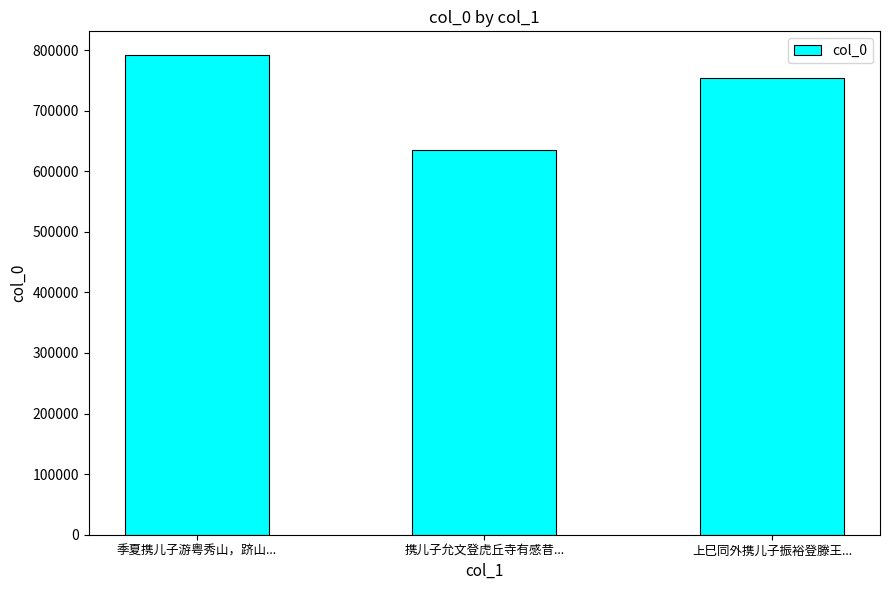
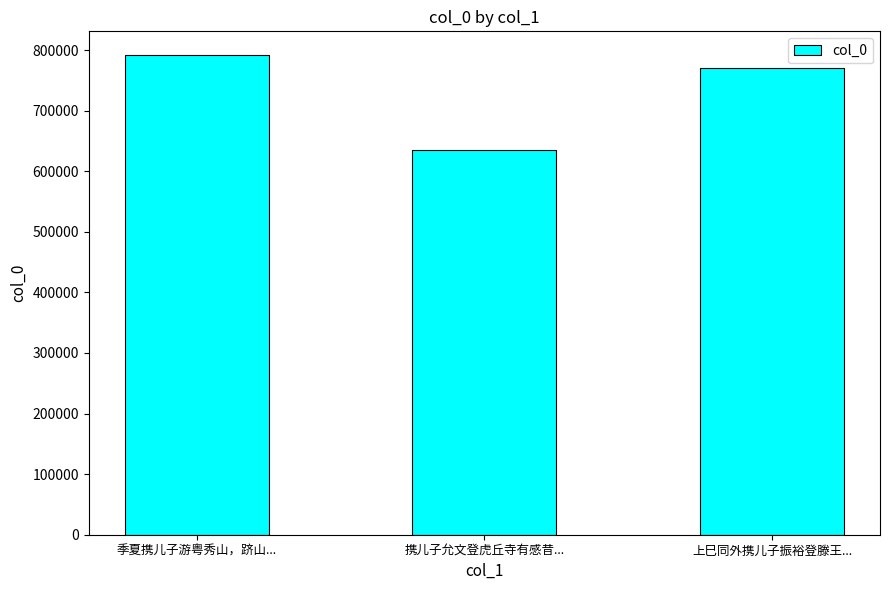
上巳同外携儿子振裕登滕王...: 750000 -> 770000
